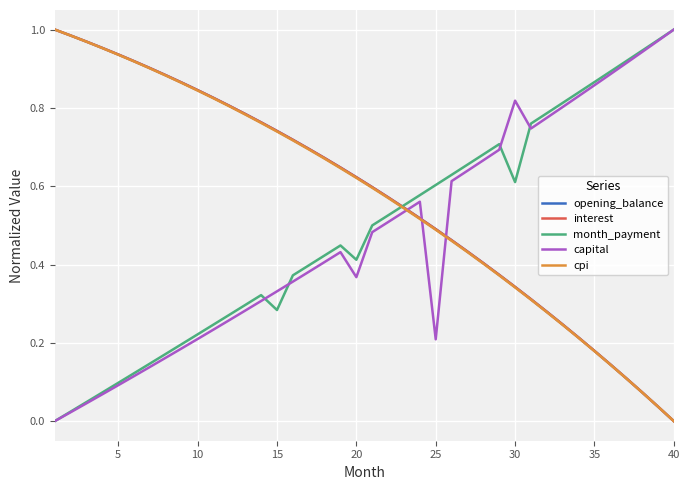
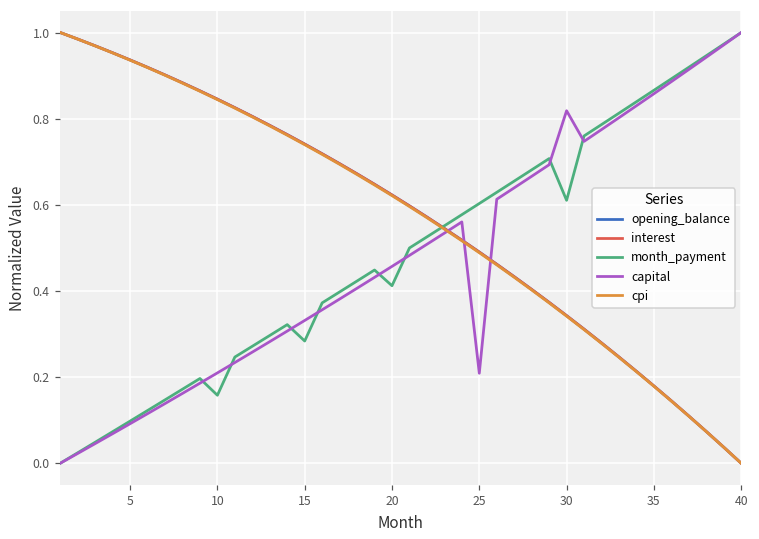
month_payment, 10: 0.22 -> 0.16
capital, 20: 0.37 -> 0.46
